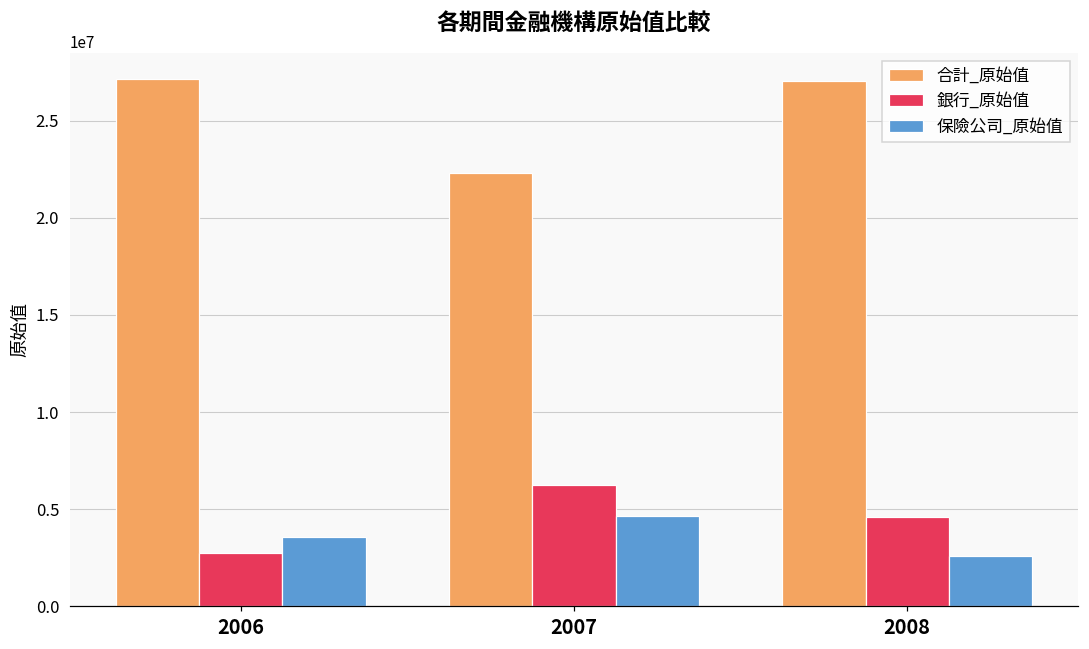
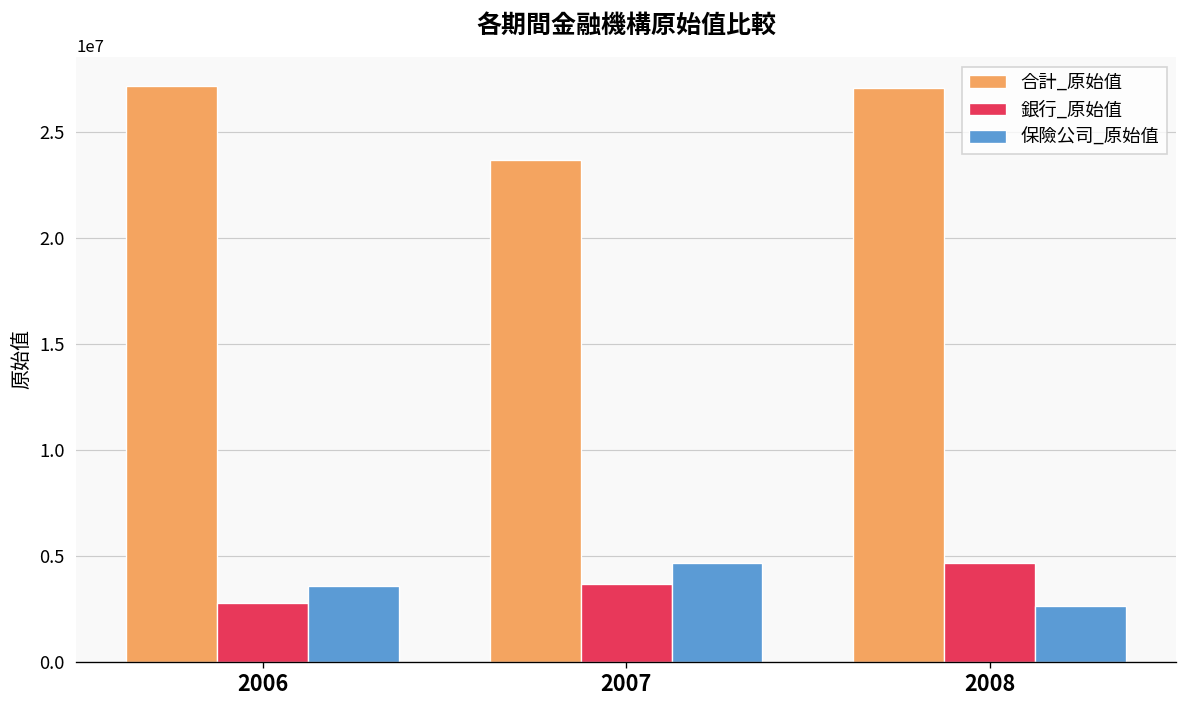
合計_原始值, 2007: 22300000 -> 23700000
銀行_原始值, 2007: 6300000 -> 3700000
